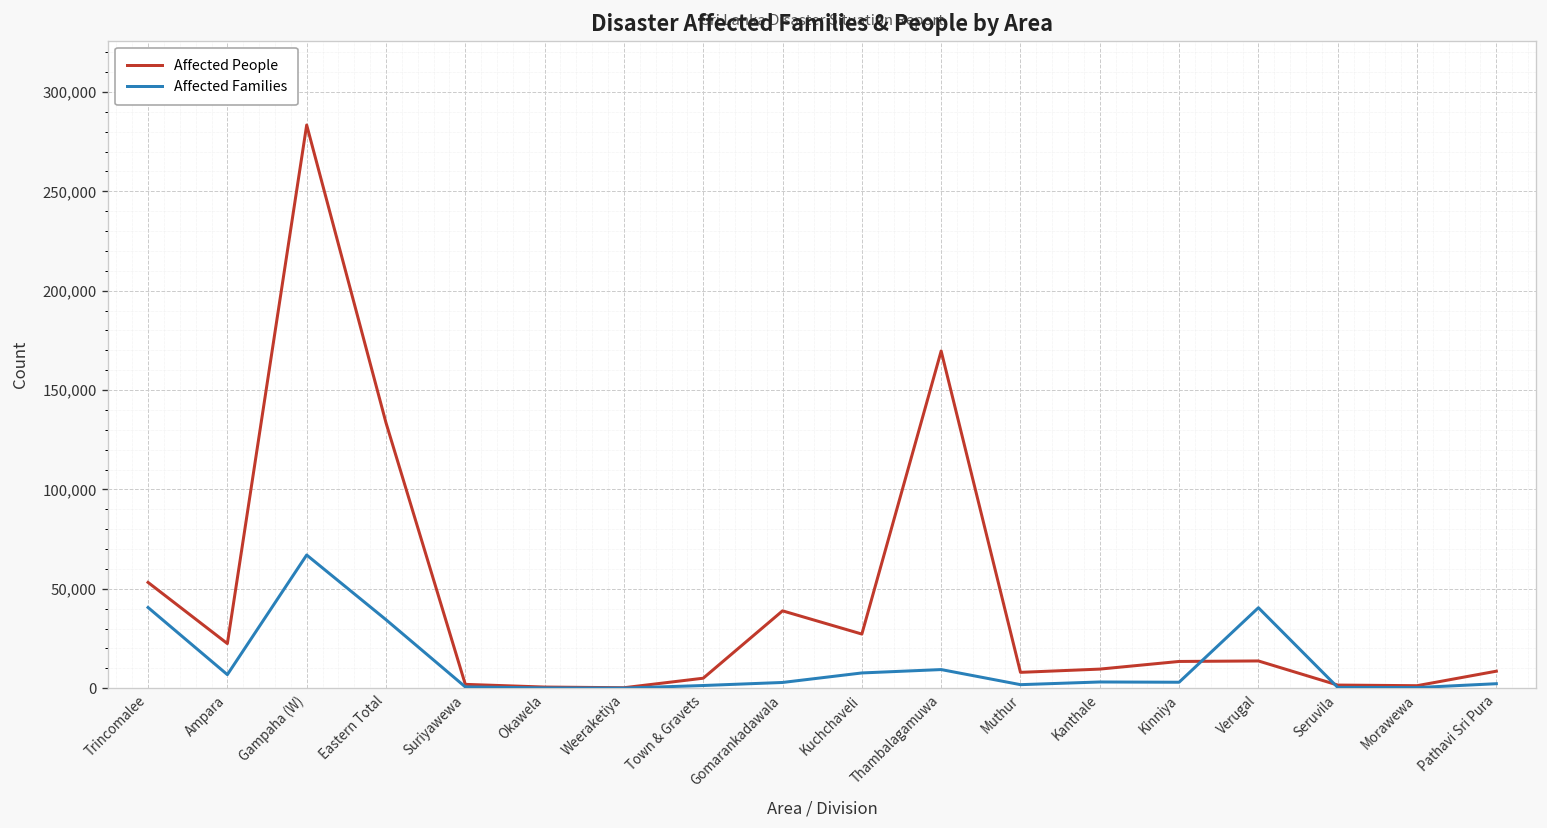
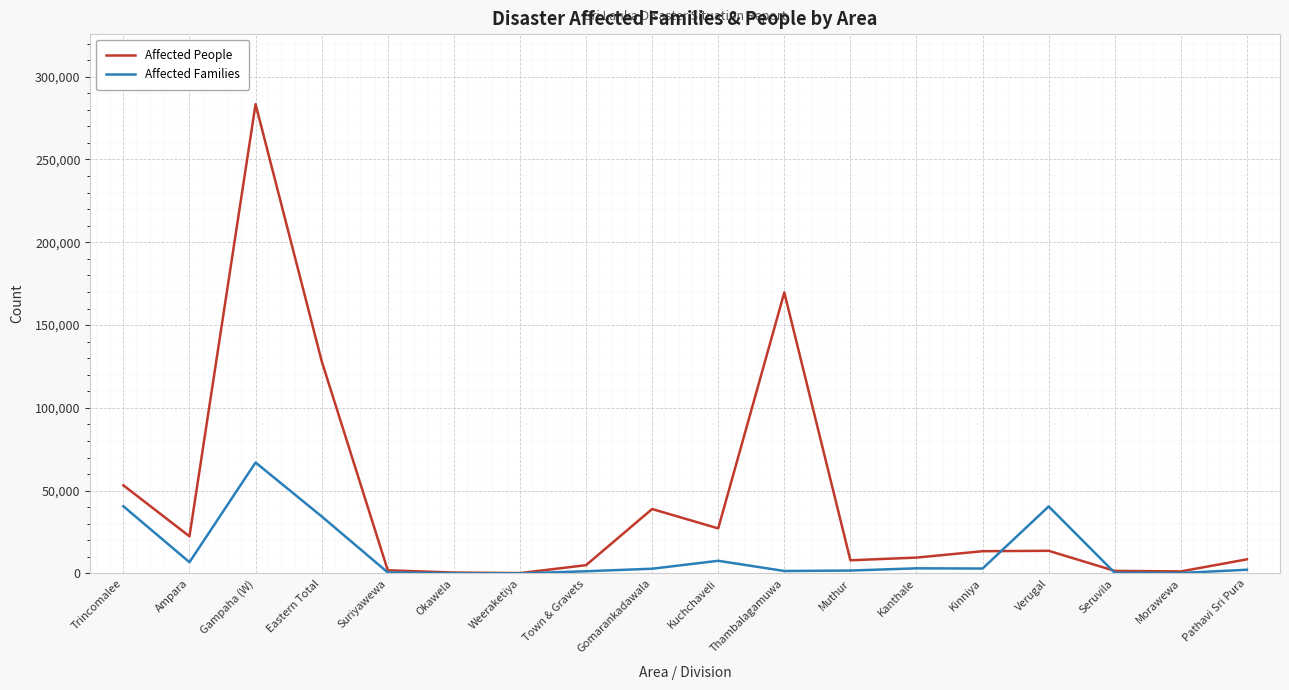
Affected People, Eastern Total: 134,000 -> 128,000
Affected Families, Thambalagamuwa: 9,000 -> 2,000
